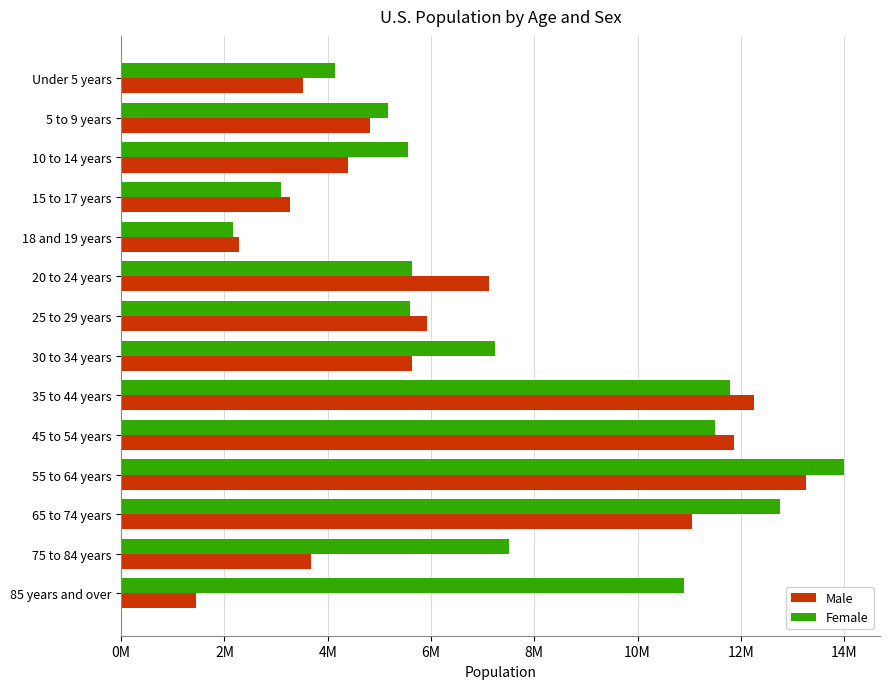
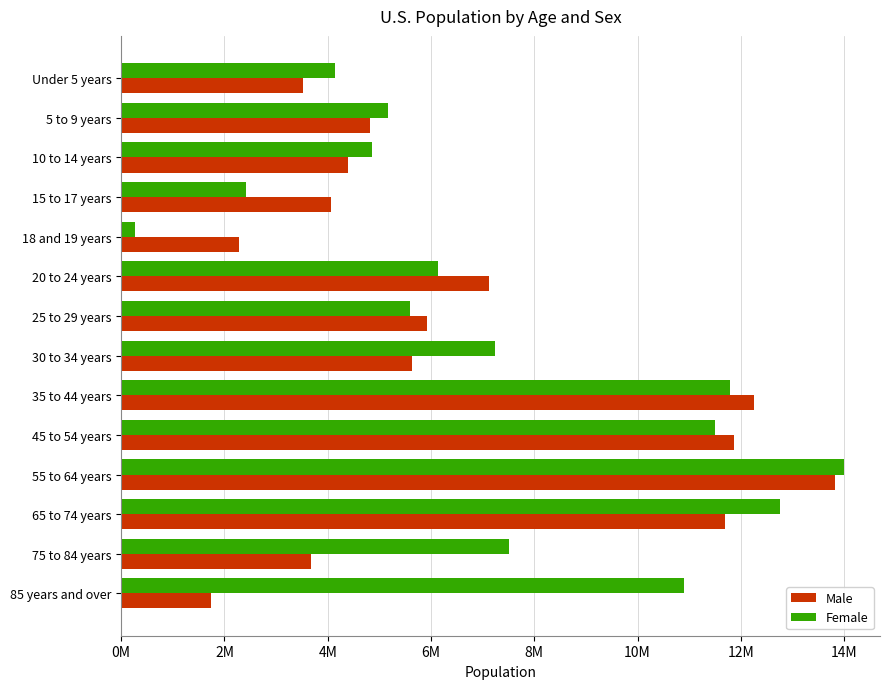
Female, 10 to 14 years: 5600000 -> 4900000
Female, 15 to 17 years: 3100000 -> 2400000
Male, 15 to 17 years: 3300000 -> 4100000
Female, 18 and 19 years: 2200000 -> 300000
Female, 20 to 24 years: 5600000 -> 6100000
Male, 55 to 64 years: 13300000 -> 13800000
Male, 65 to 74 years: 11100000 -> 11700000
Male, 85 years and over: 1400000 -> 1700000
